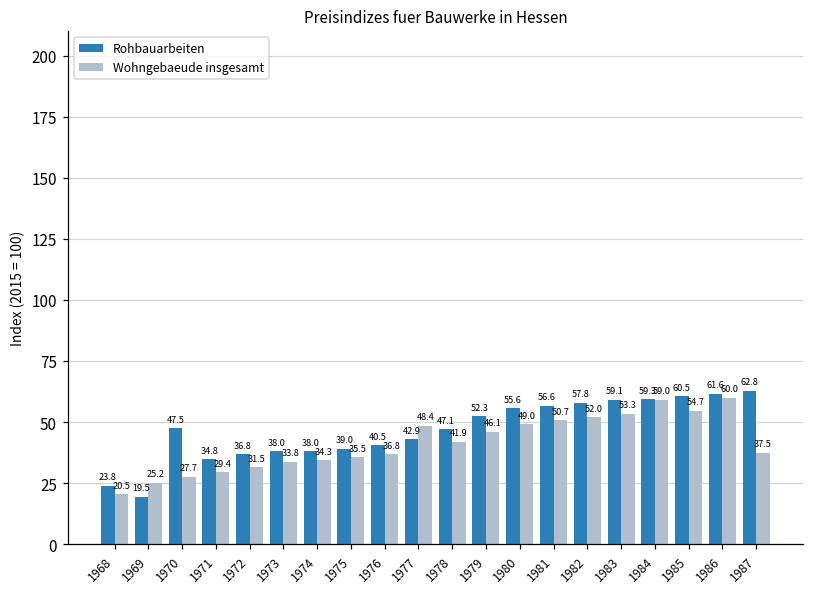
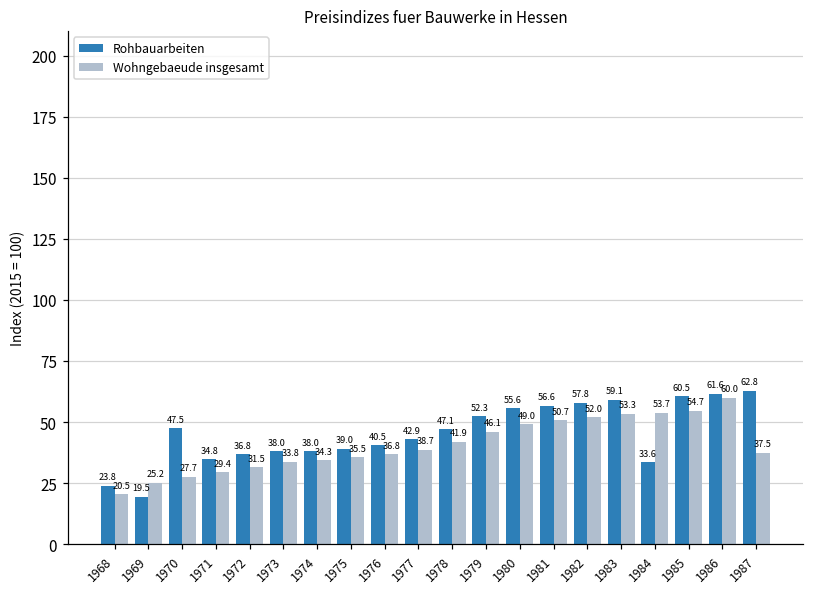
Wohngebaeude insgesamt, 1977: 48.4 -> 38.7
Rohbauarbeiten, 1984: 59.3 -> 33.6
Wohngebaeude insgesamt, 1984: 59.0 -> 53.7
